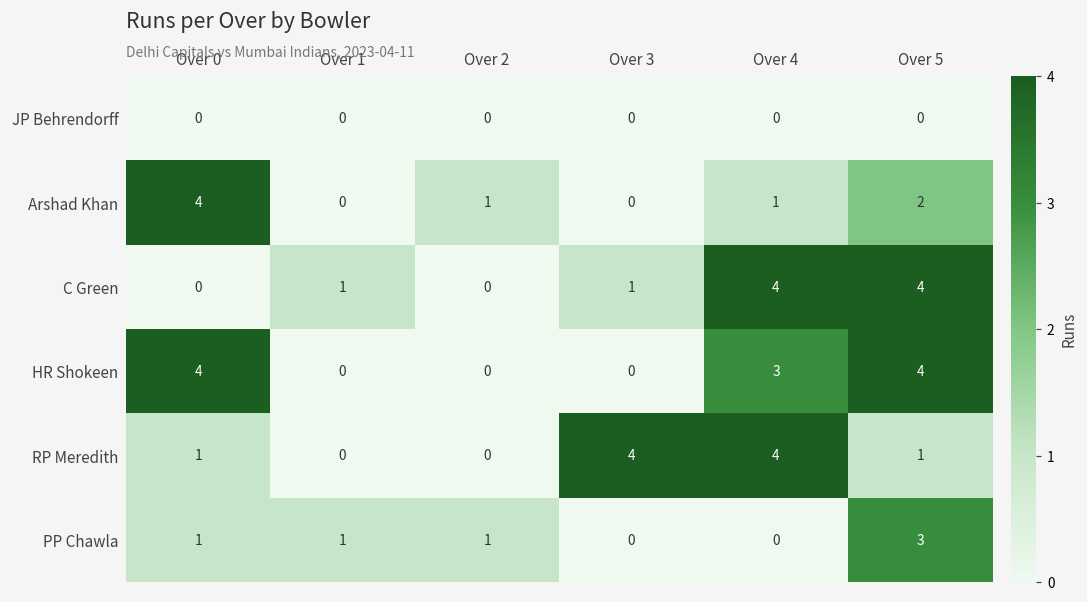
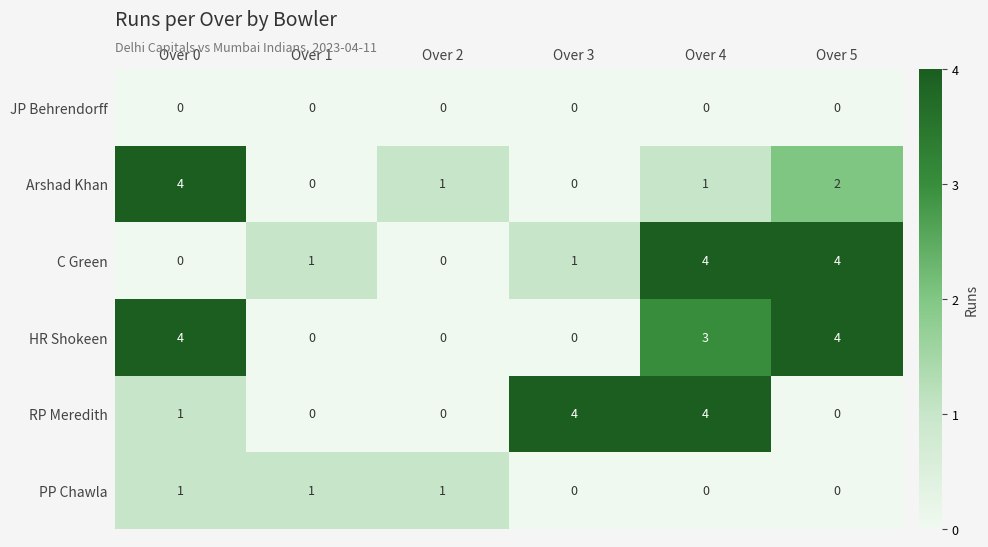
RP Meredith, Over 5: 1 -> 0
PP Chawla, Over 5: 3 -> 0
